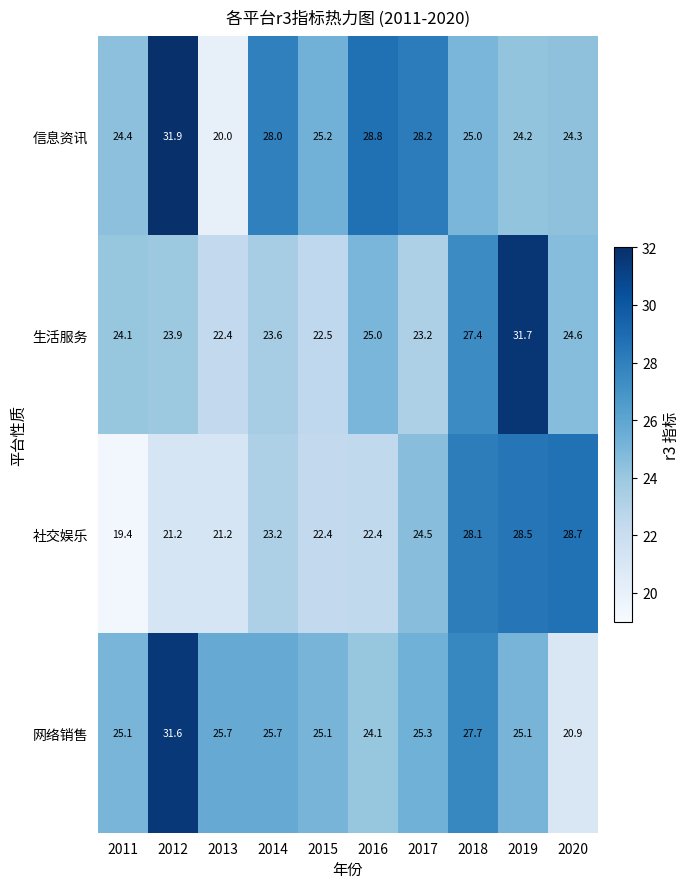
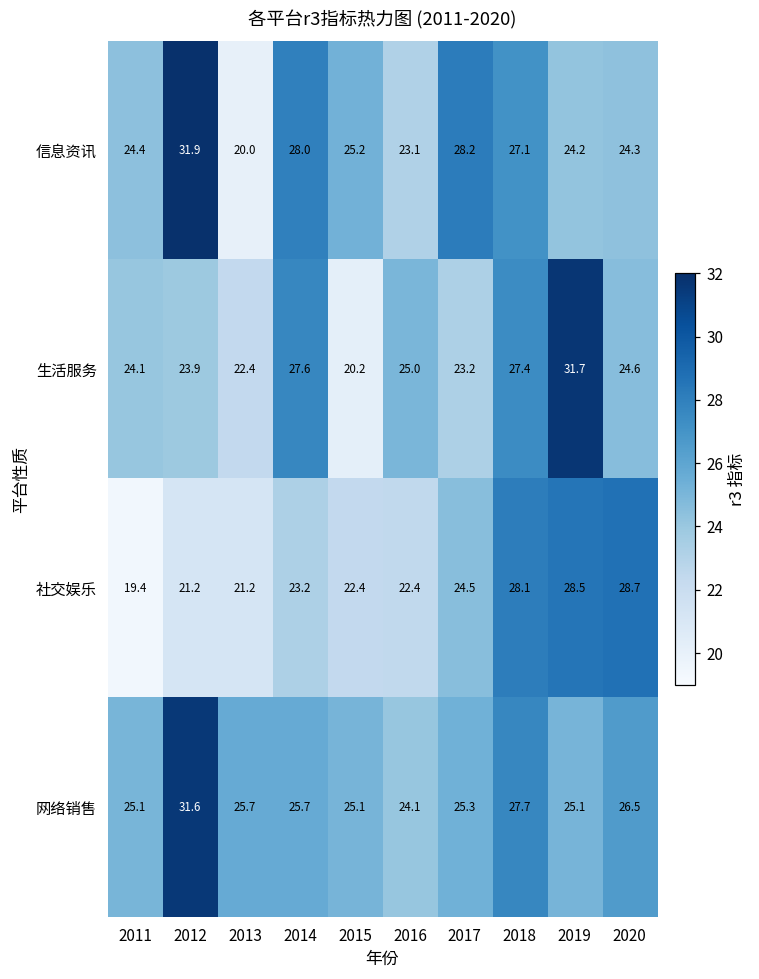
信息资讯, 2016: 28.8 -> 23.1
信息资讯, 2018: 25.0 -> 27.1
生活服务, 2014: 23.6 -> 27.6
生活服务, 2015: 22.5 -> 20.2
网络销售, 2020: 20.9 -> 26.5
